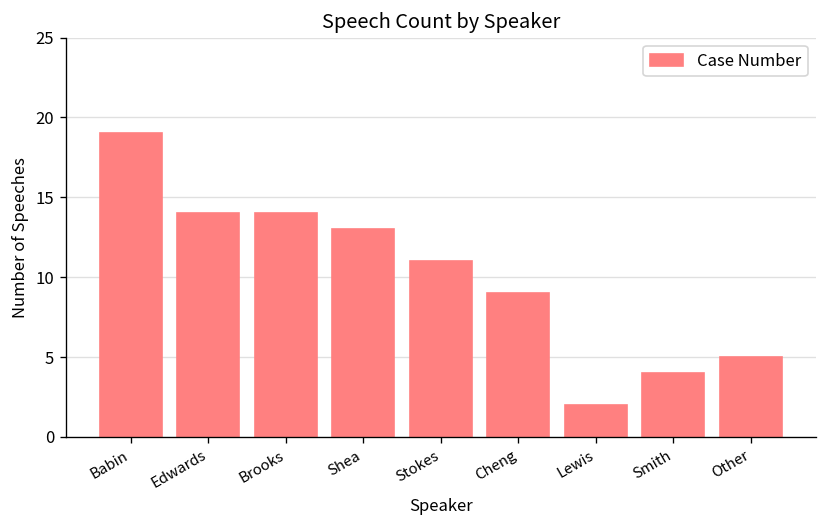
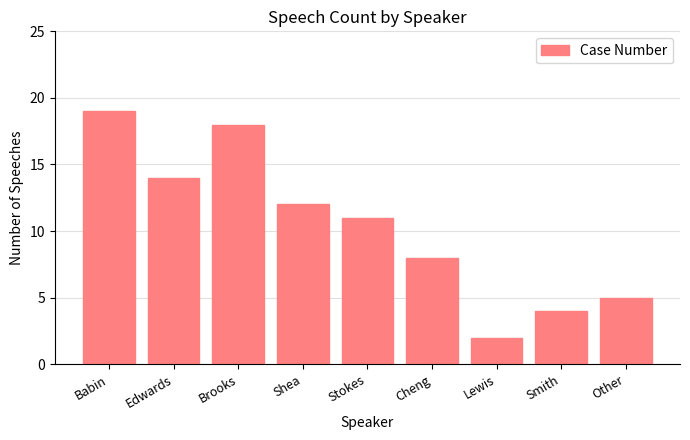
Brooks: 14 -> 18
Shea: 13 -> 12
Cheng: 9 -> 8
